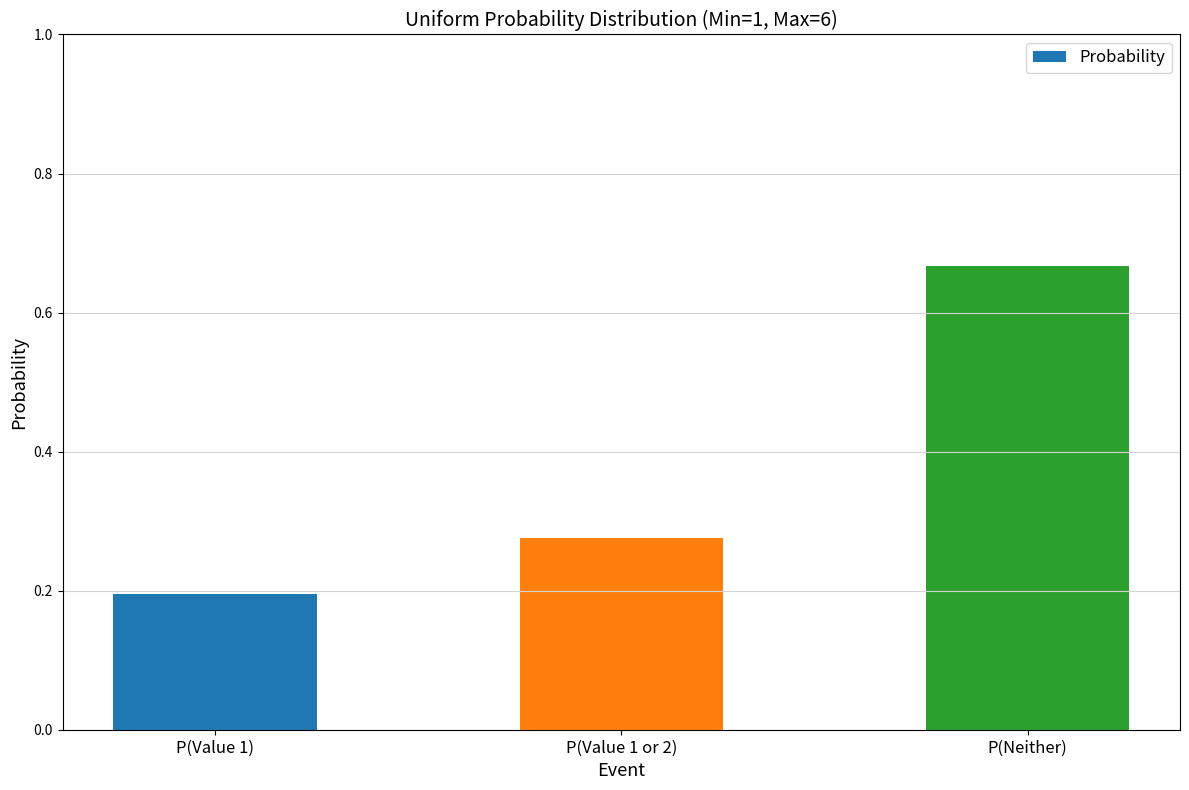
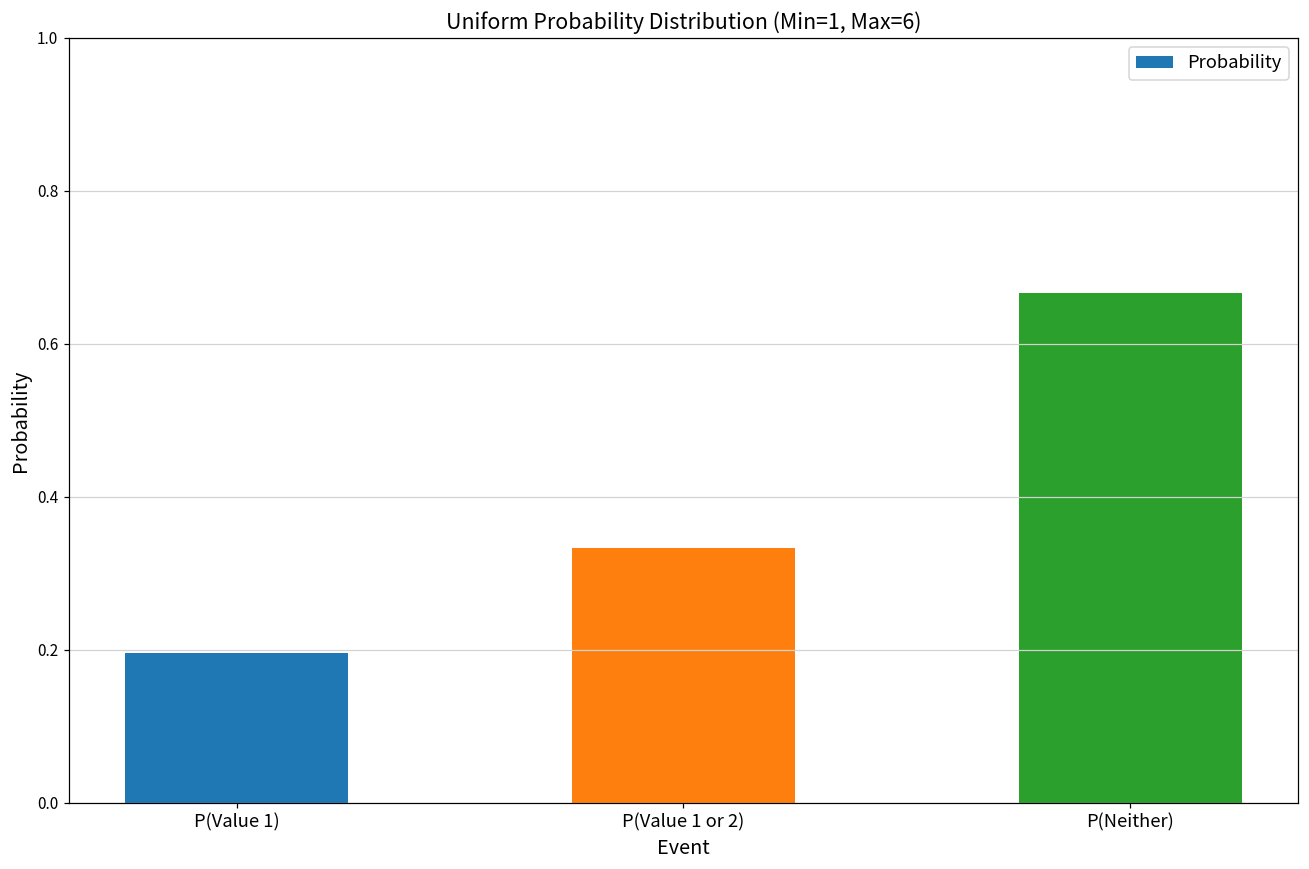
P(Value 1 or 2): 0.28 -> 0.33
